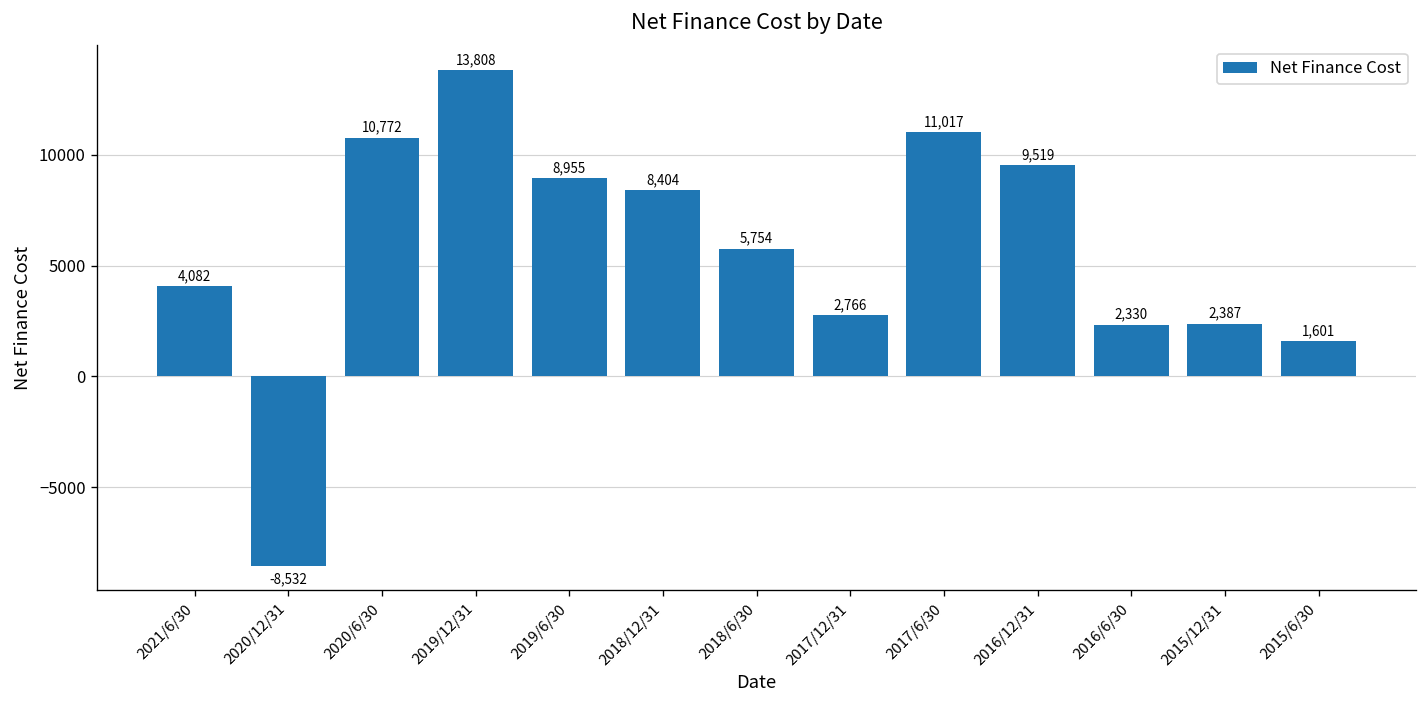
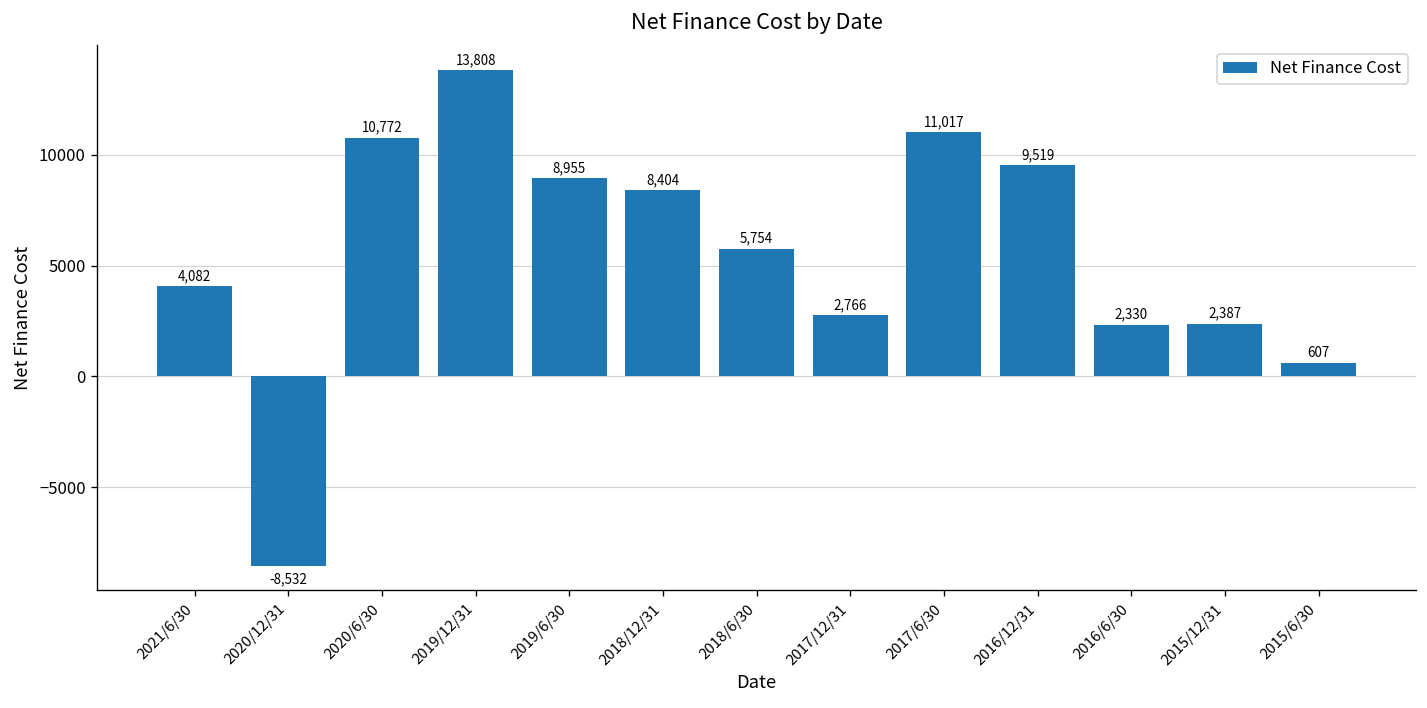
2015/6/30: 1,601 -> 607
